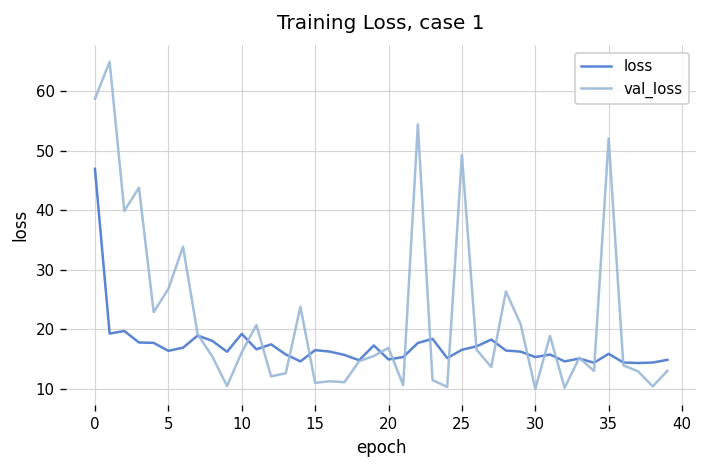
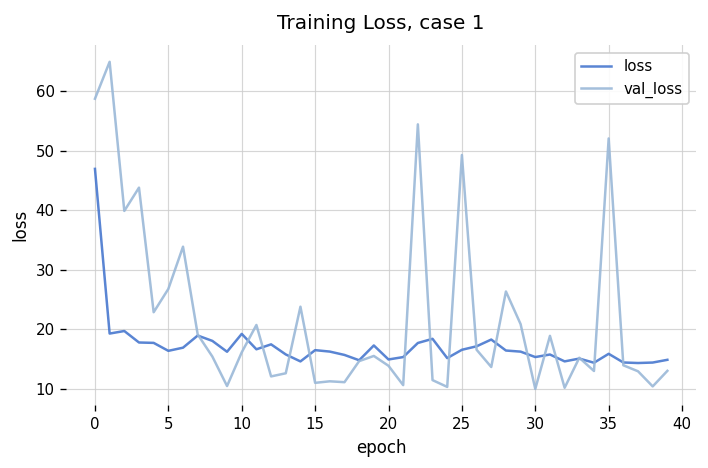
val_loss, 20: 17 -> 14
